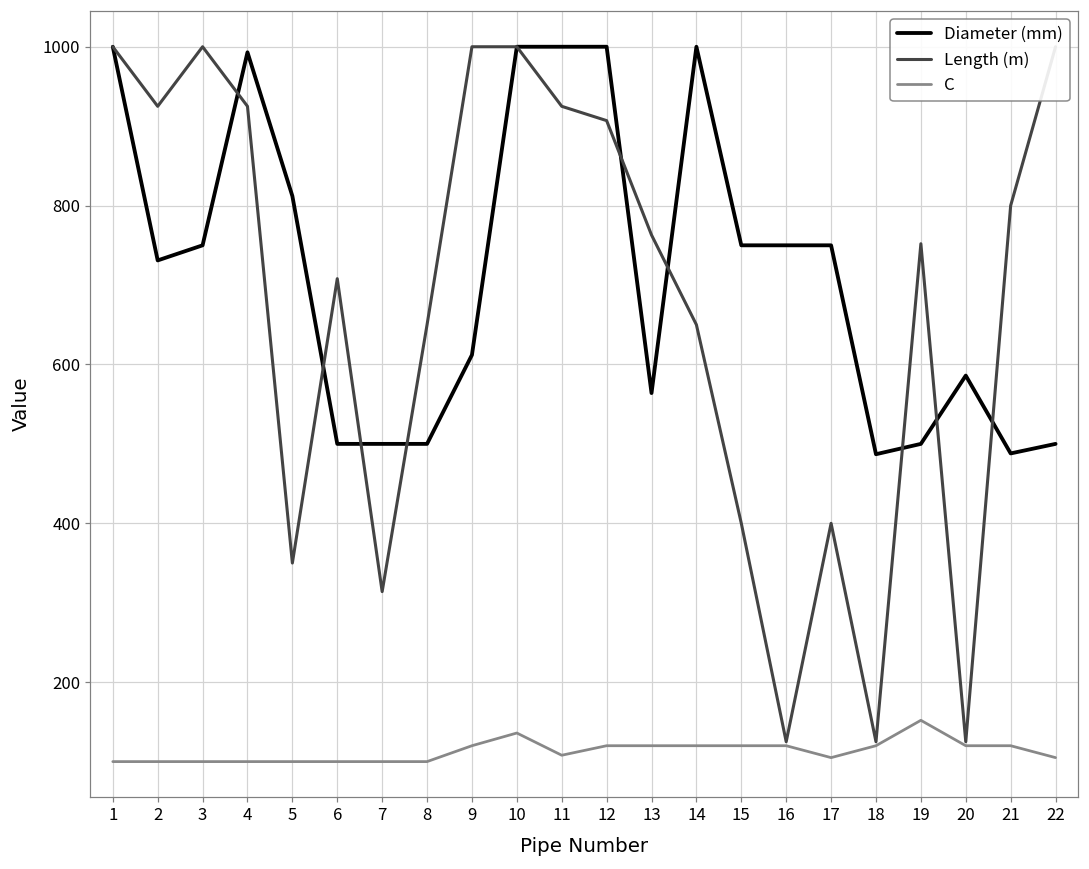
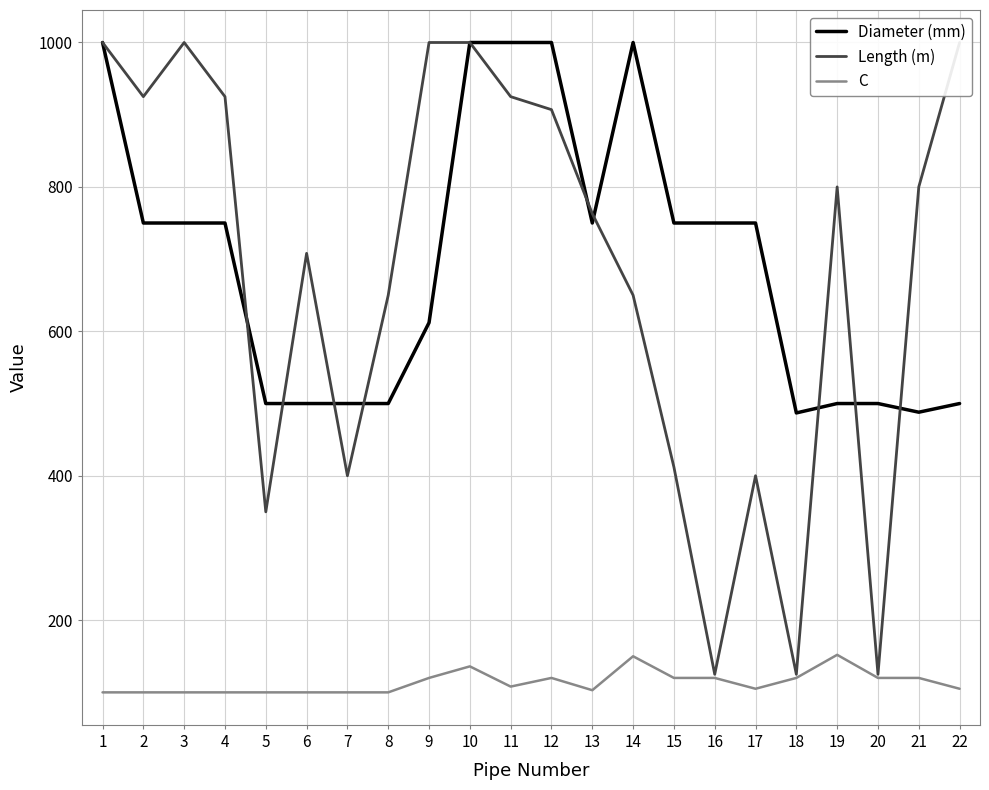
Diameter (mm), 2: 730 -> 750
Diameter (mm), 4: 990 -> 750
Diameter (mm), 5: 810 -> 500
Length (m), 7: 310 -> 400
Diameter (mm), 13: 560 -> 750
C, 13: 120 -> 100
C, 14: 120 -> 150
Length (m), 15: 400 -> 410
Length (m), 19: 750 -> 800
Diameter (mm), 20: 590 -> 500
